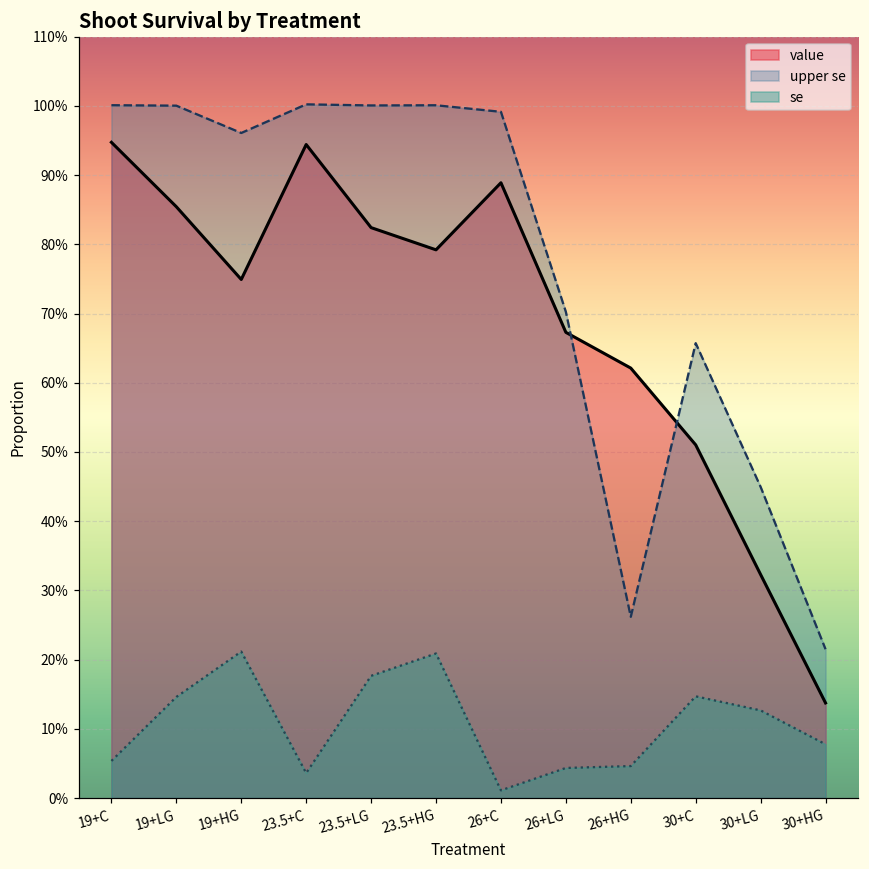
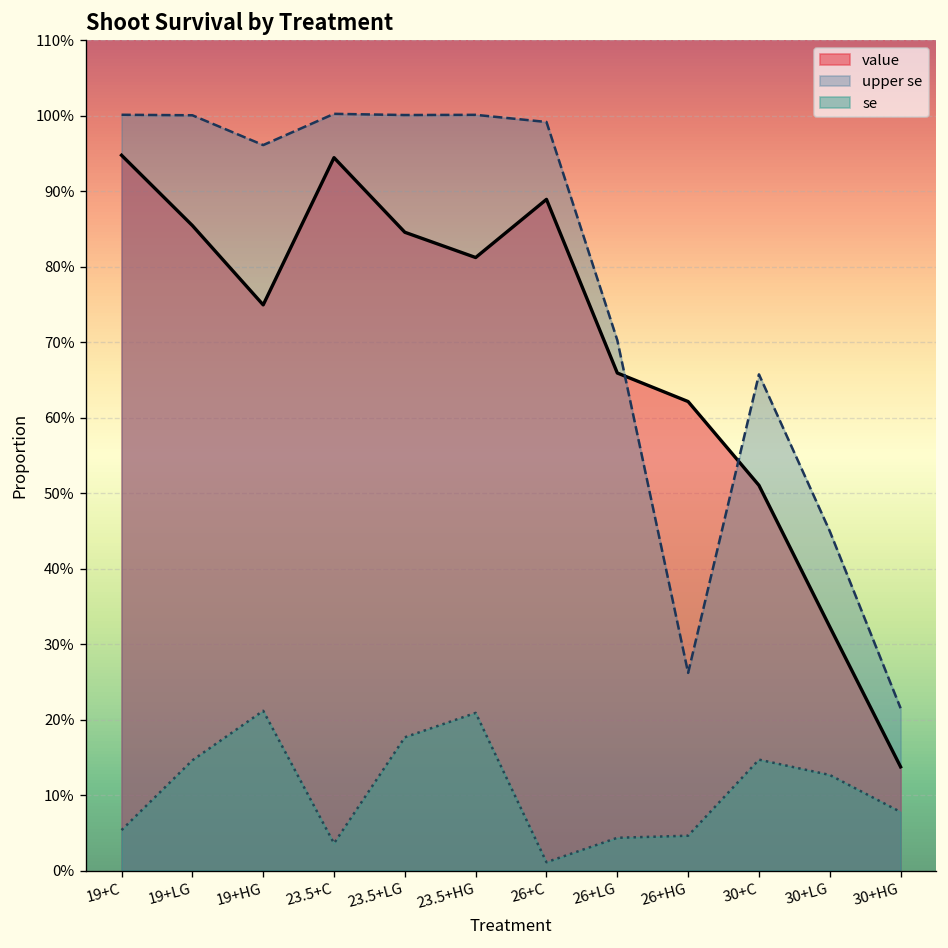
value, 23.5+LG: 82% -> 85%
value, 23.5+HG: 79% -> 81%
value, 26+LG: 67% -> 66%
